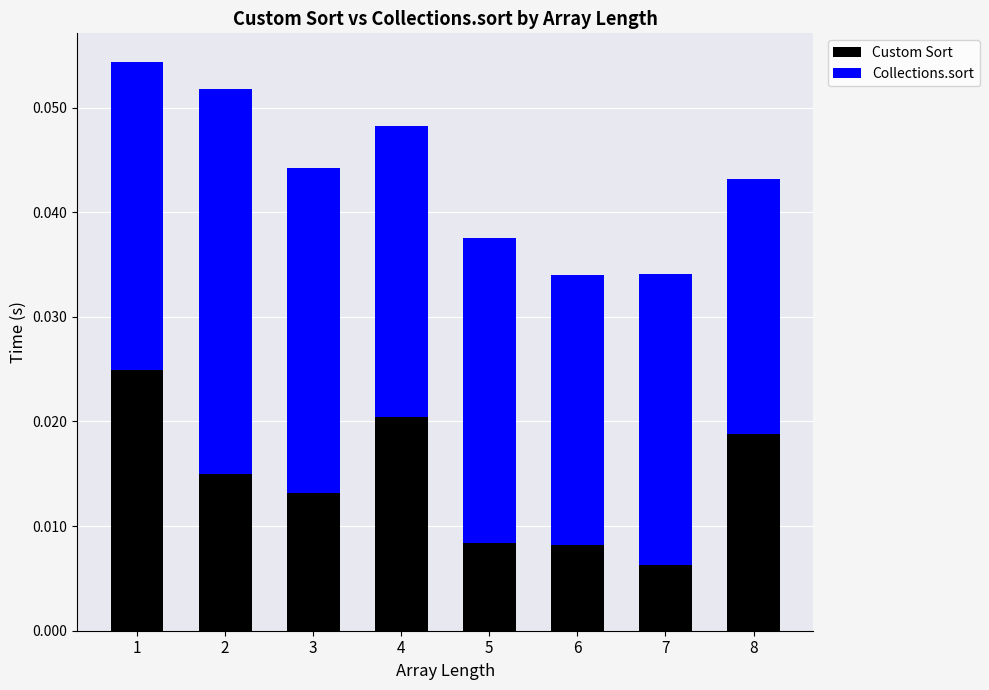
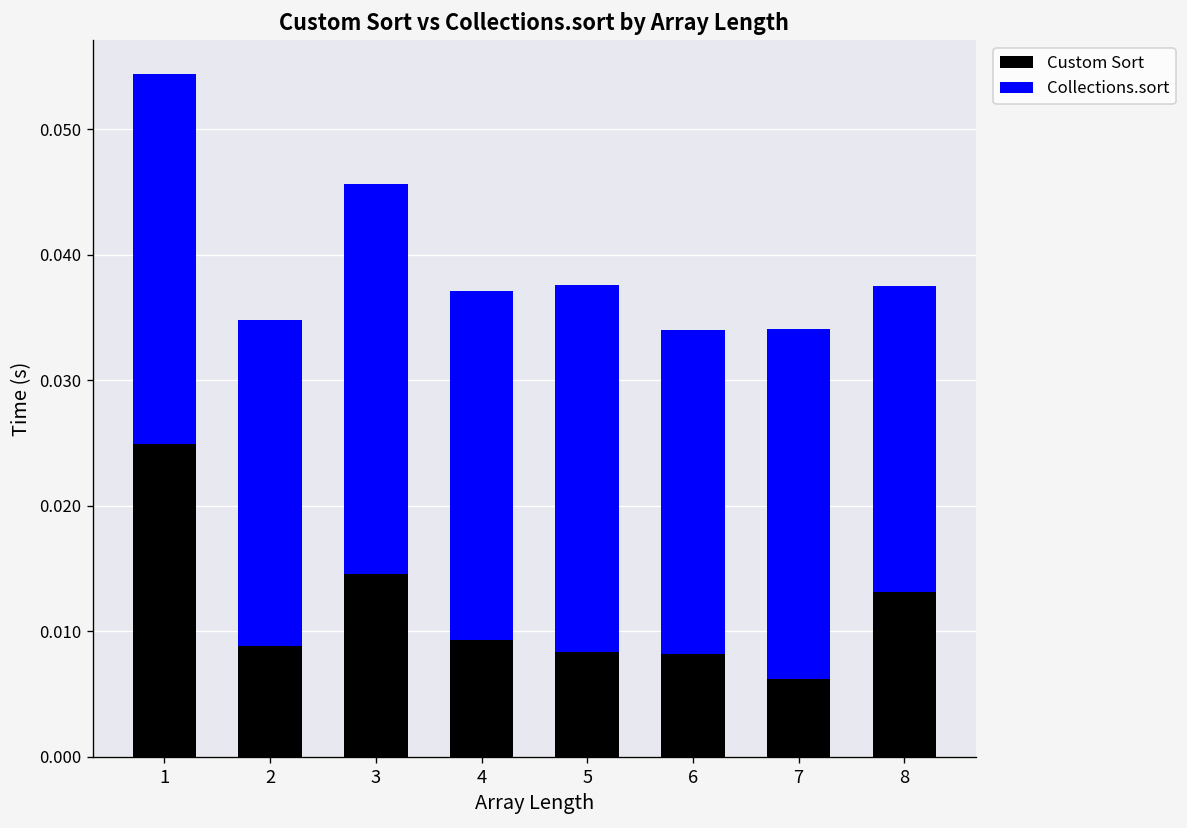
Custom Sort, 2: 0.0150 -> 0.0089
Collections.sort, 2: 0.0368 -> 0.0259
Custom Sort, 3: 0.0131 -> 0.0146
Custom Sort, 4: 0.0204 -> 0.0093
Custom Sort, 8: 0.0188 -> 0.0131
